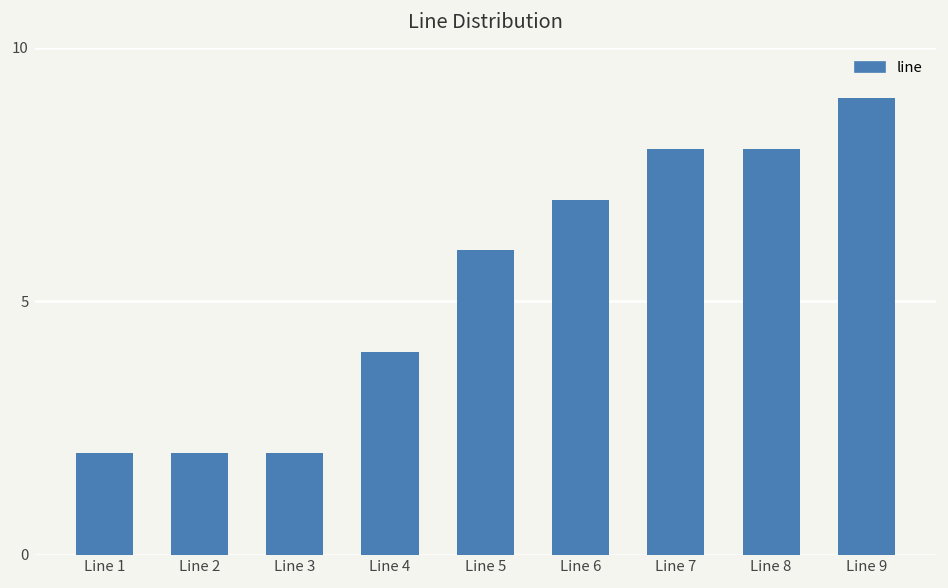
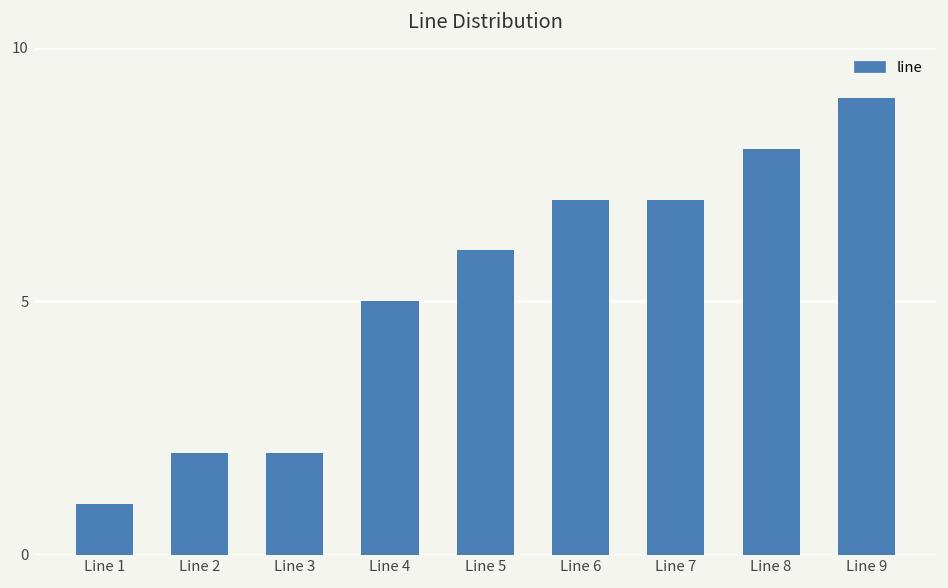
Line 1: 2 -> 1
Line 4: 4 -> 5
Line 7: 8 -> 7
